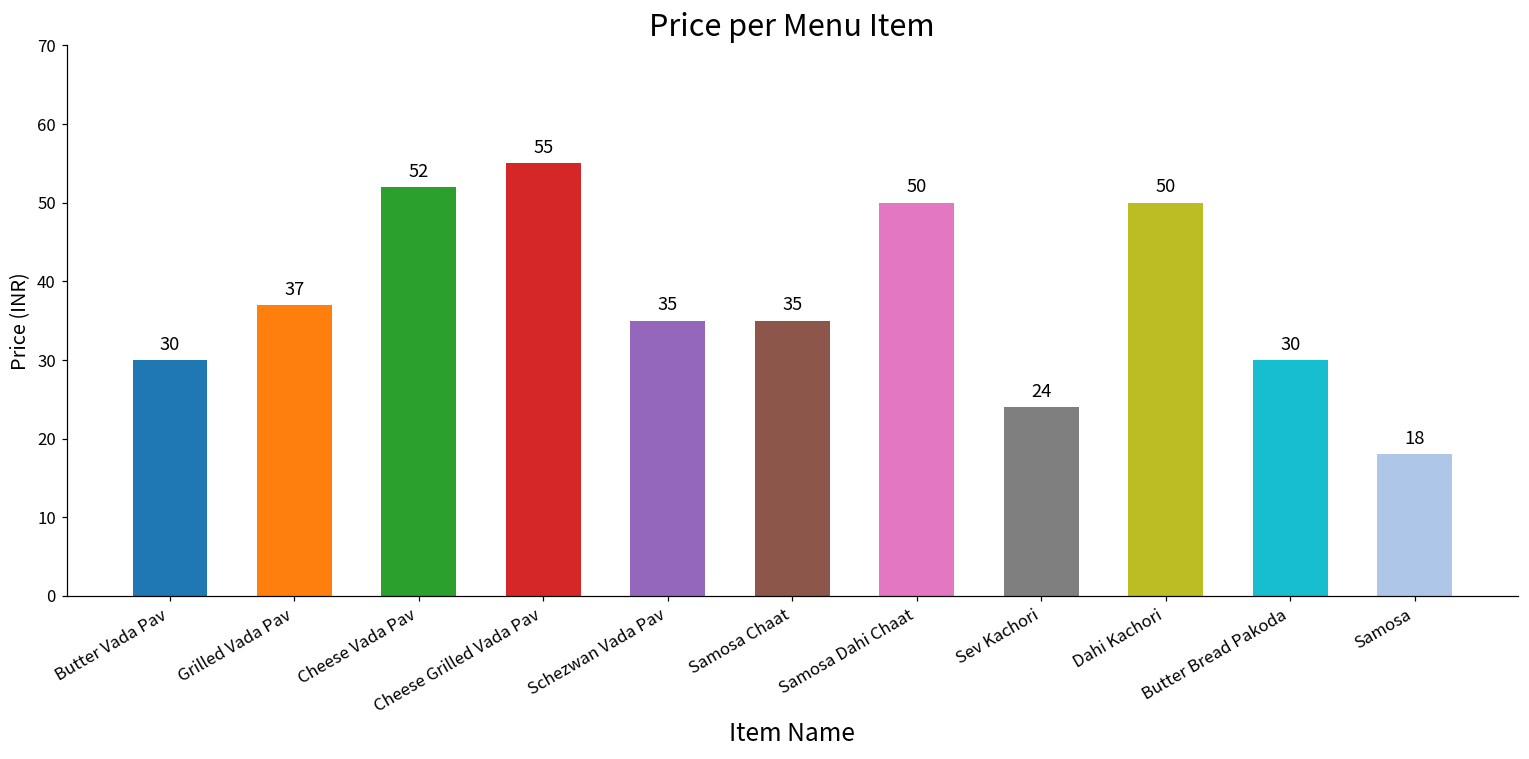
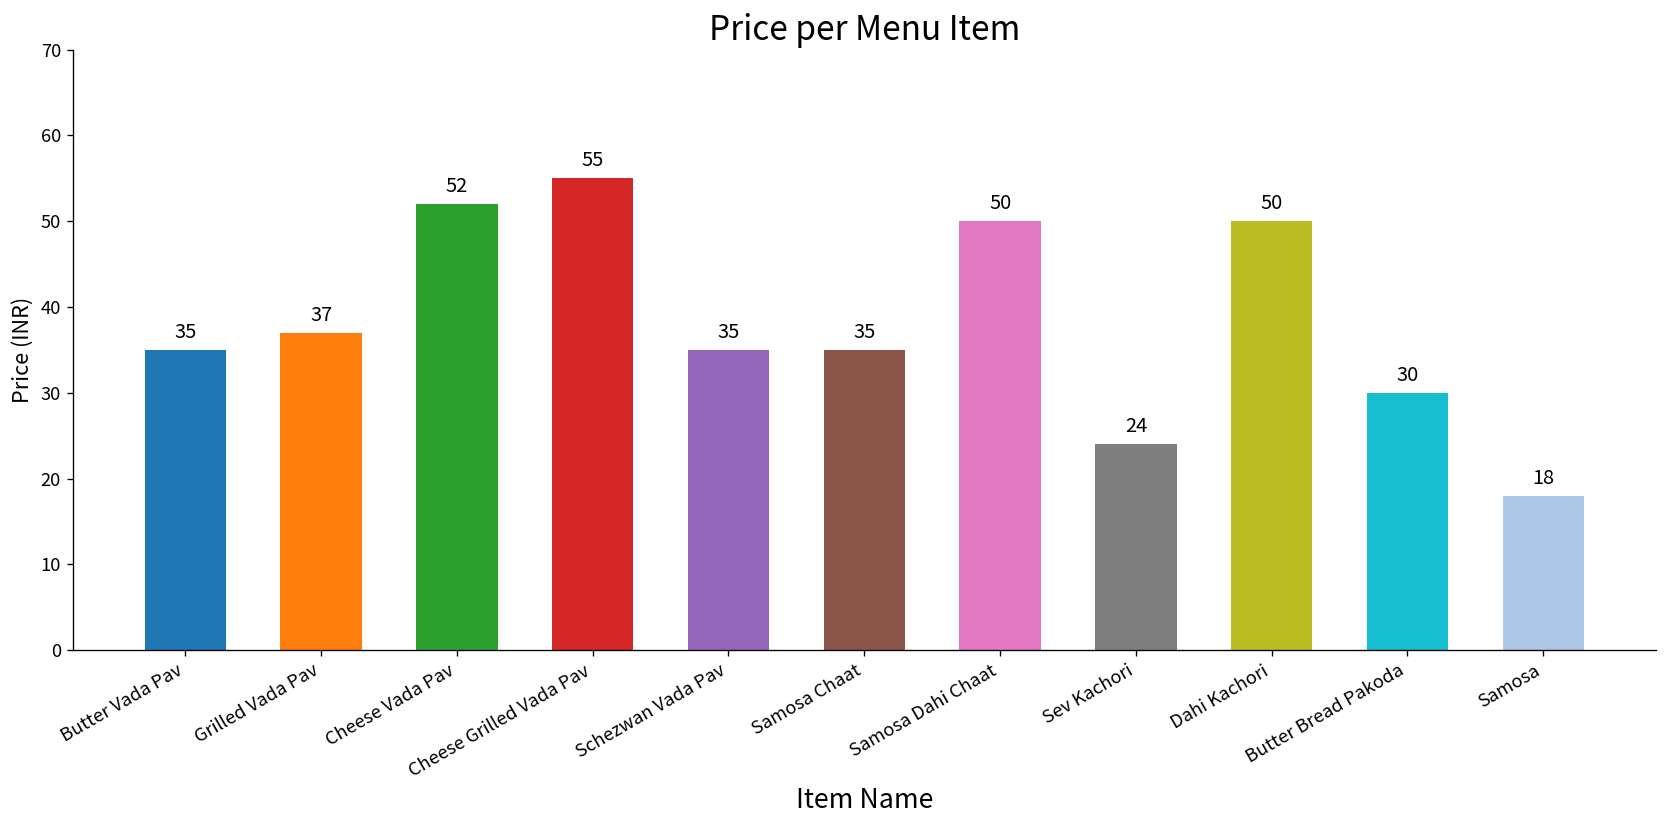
Butter Vada Pav: 30 -> 35
